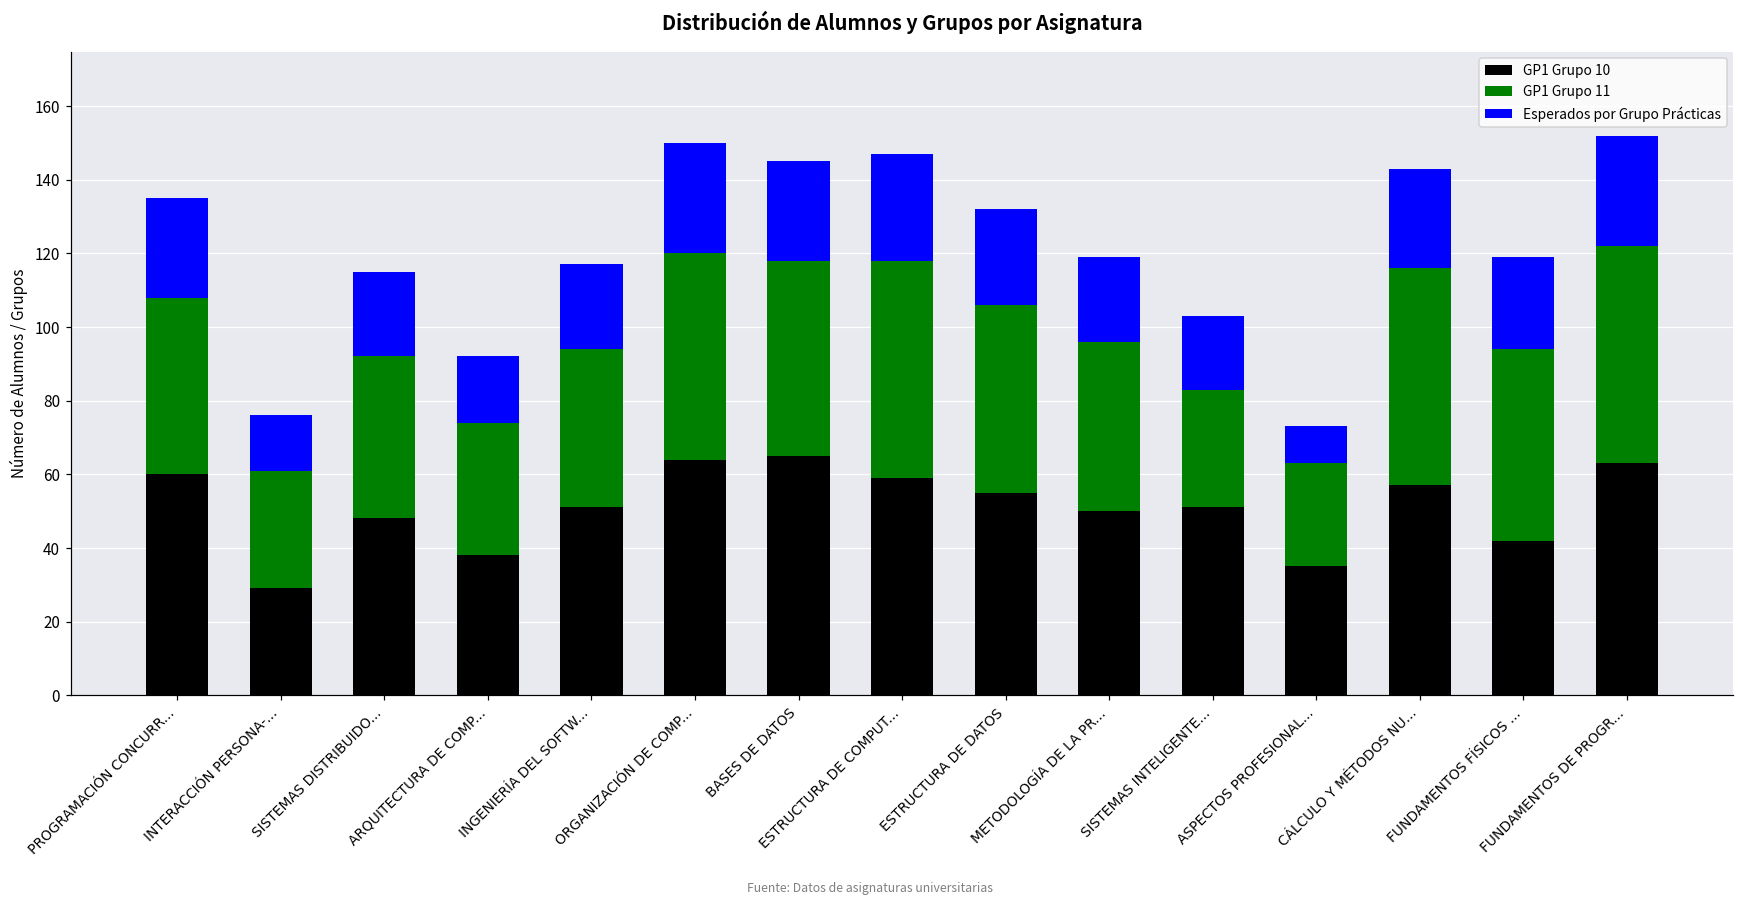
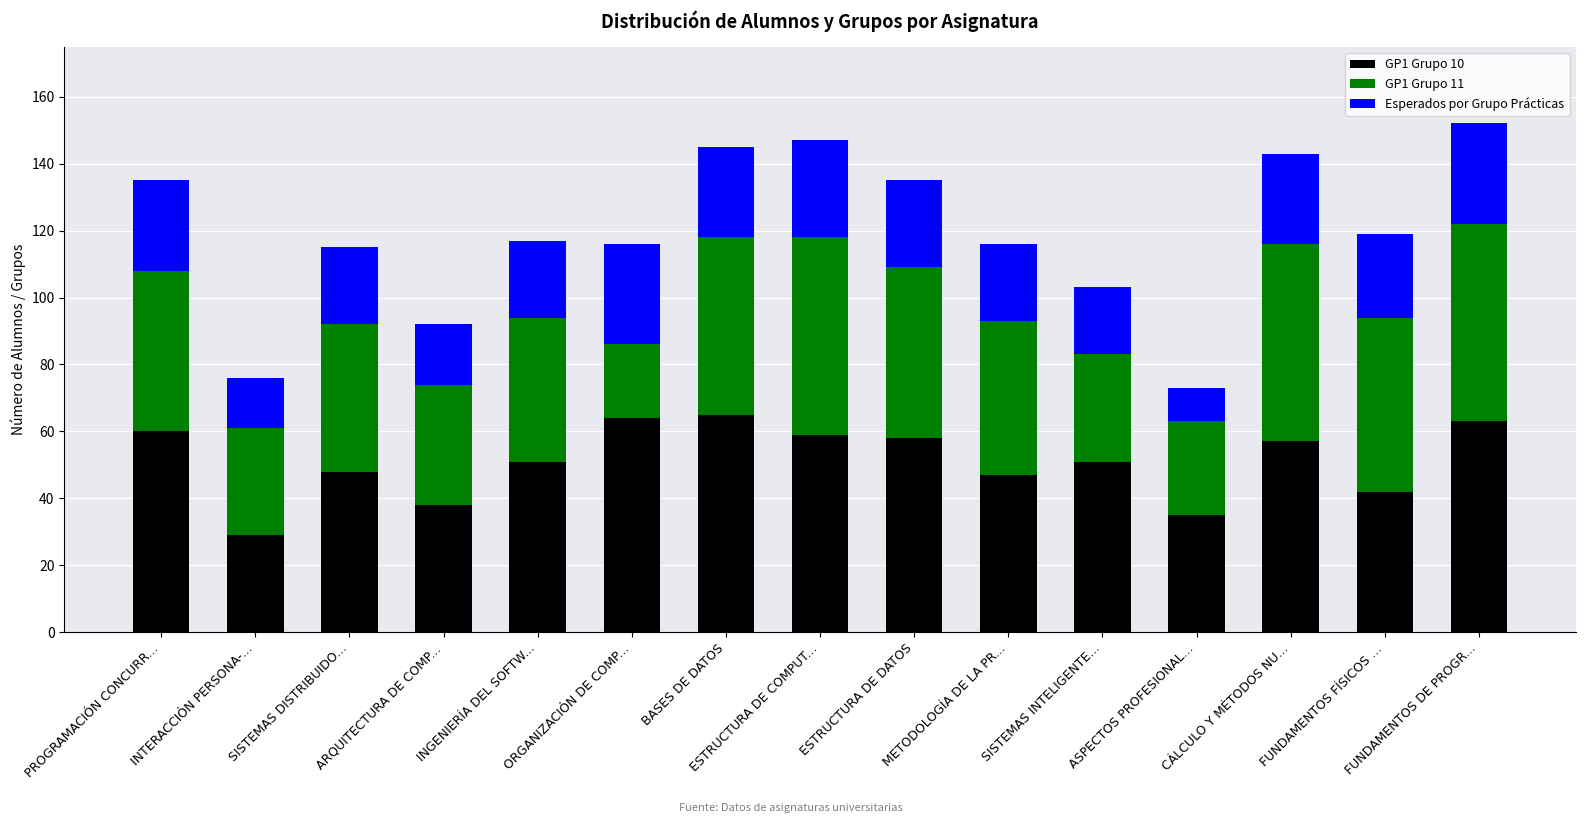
GP1 Grupo 11, ORGANIZACIÓN DE COMP...: 56 -> 22
GP1 Grupo 10, ESTRUCTURA DE DATOS: 55 -> 58
GP1 Grupo 10, METODOLOGÍA DE LA PR...: 50 -> 47
